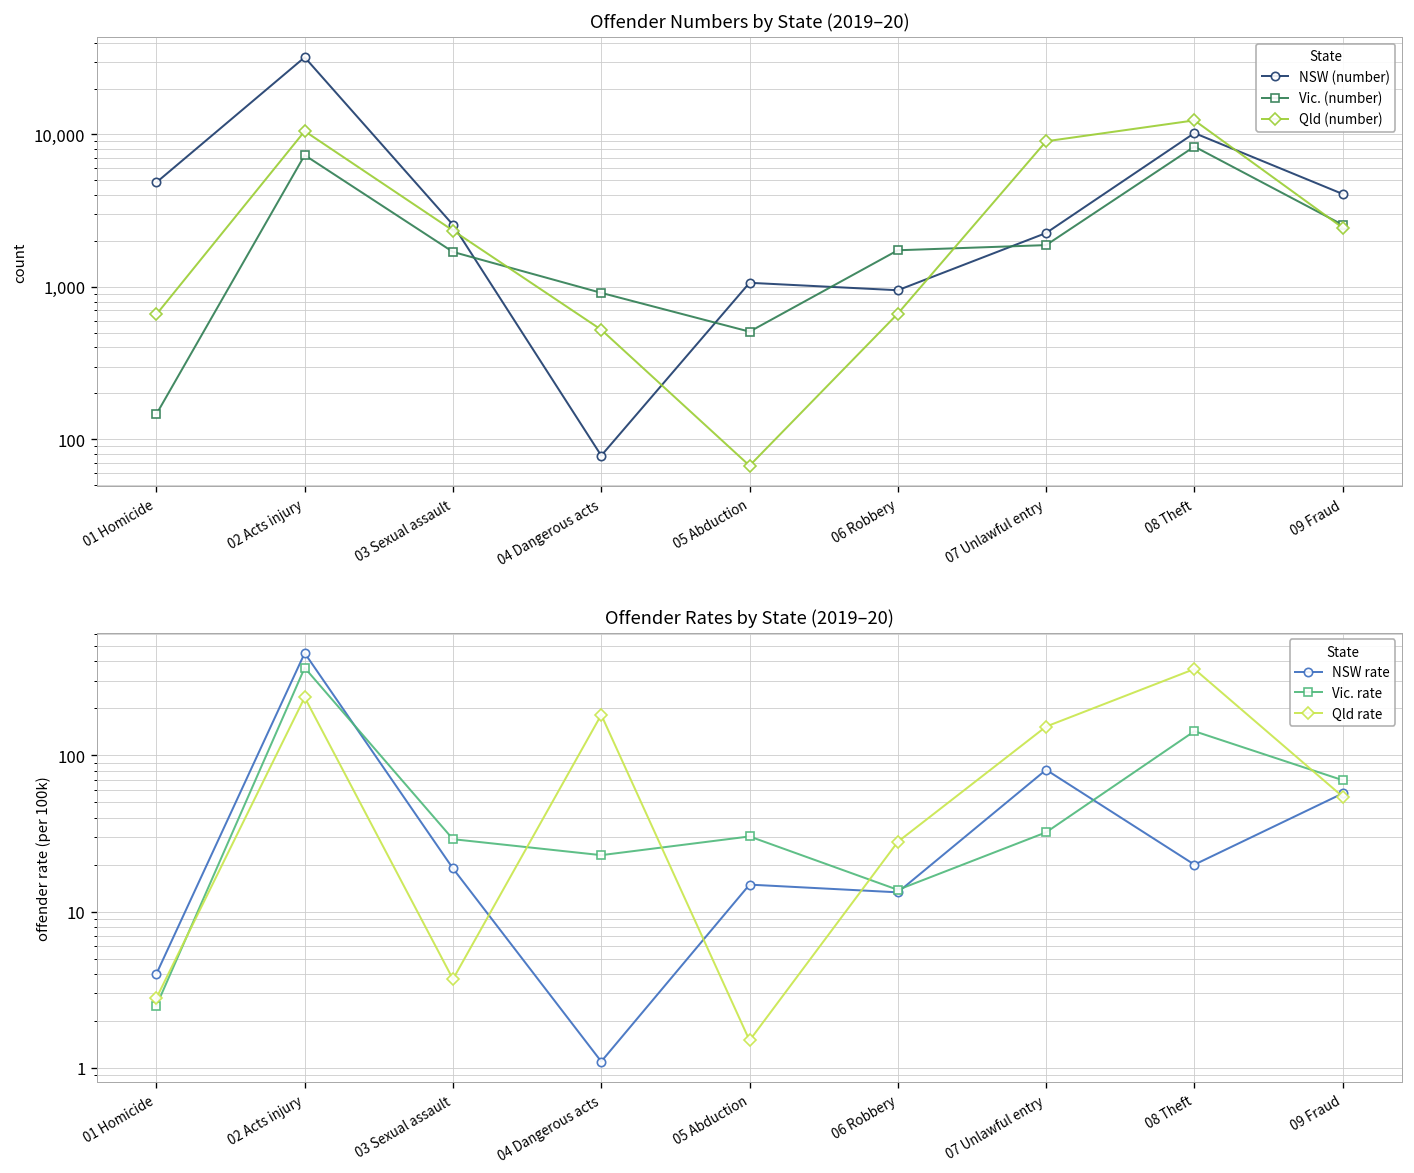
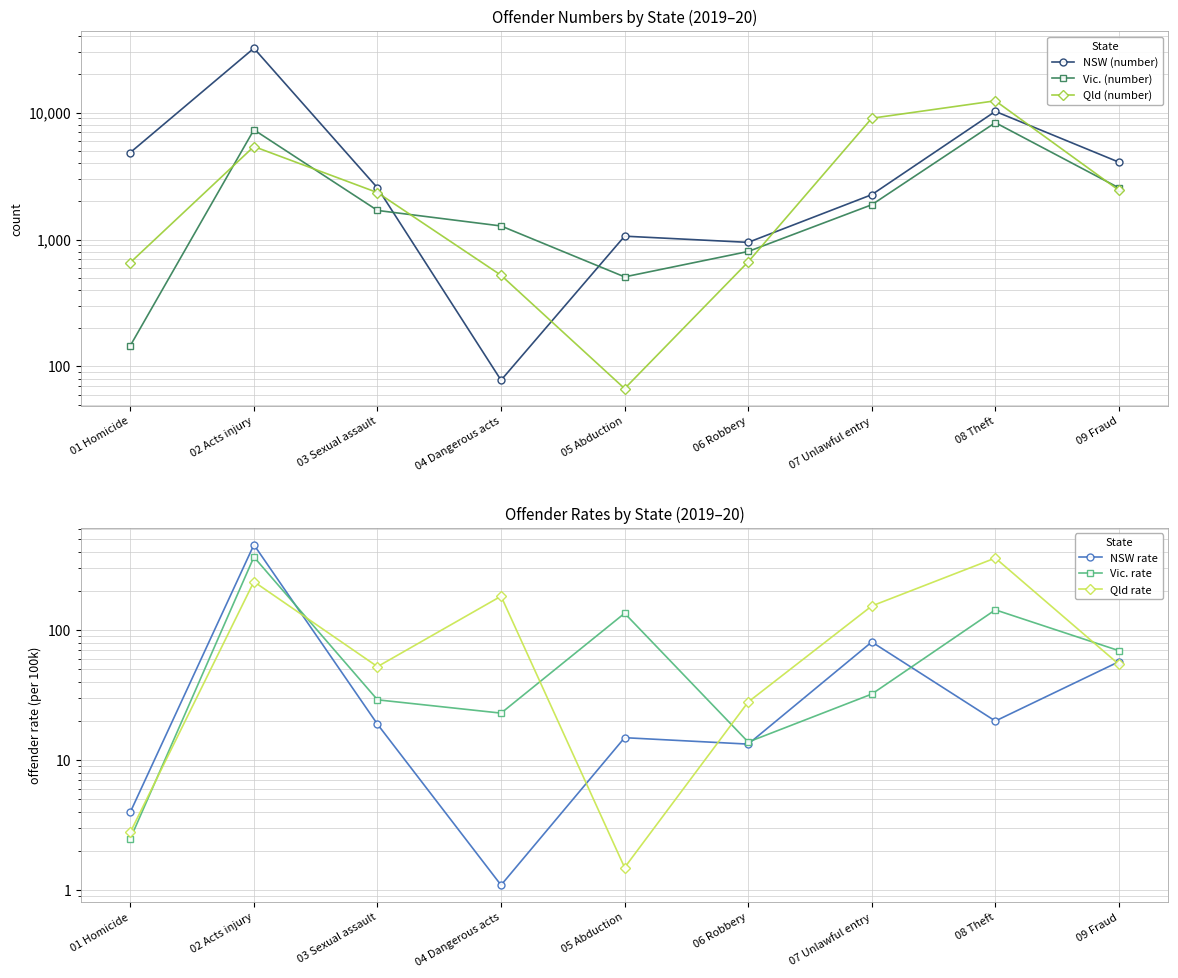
Offender Numbers by State (2019–20), Qld (number), 02 Acts injury: 11,000 -> 5,400
Offender Numbers by State (2019–20), Vic. (number), 04 Dangerous acts: 900 -> 1,300
Offender Numbers by State (2019–20), Vic. (number), 06 Robbery: 1,700 -> 800
Offender Rates by State (2019–20), Qld rate, 03 Sexual assault: 3.7 -> 52
Offender Rates by State (2019–20), Vic. rate, 05 Abduction: 30 -> 130
